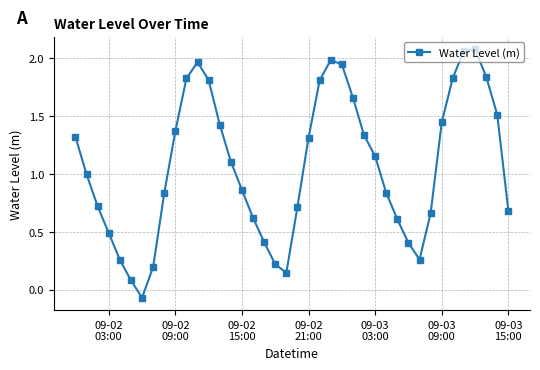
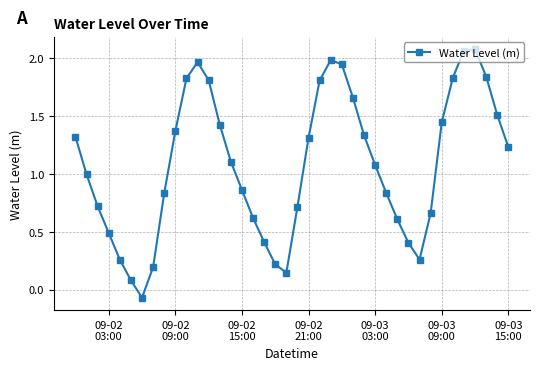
09-03 03:00: 1.15 -> 1.08
09-03 15:00: 0.68 -> 1.23
